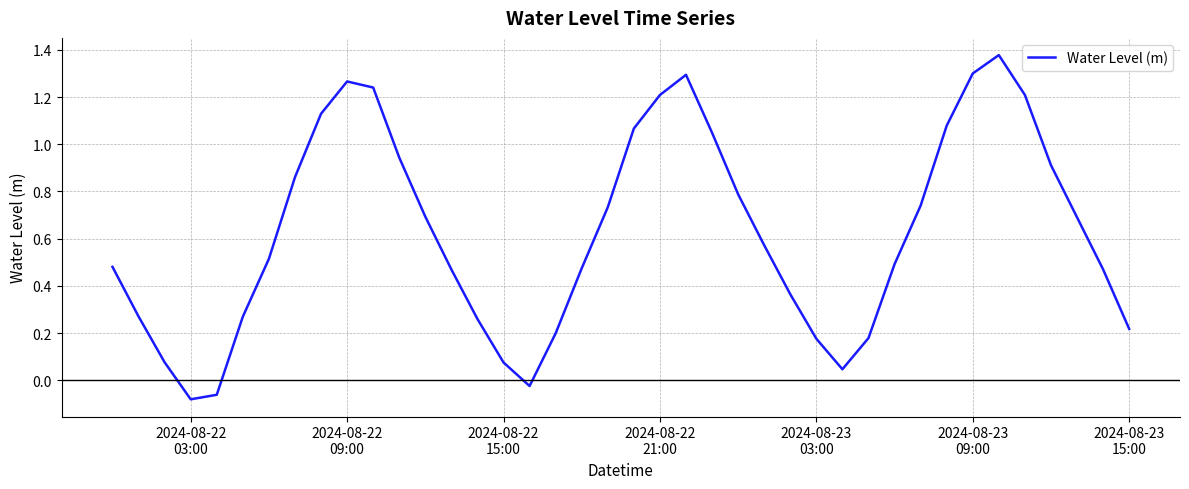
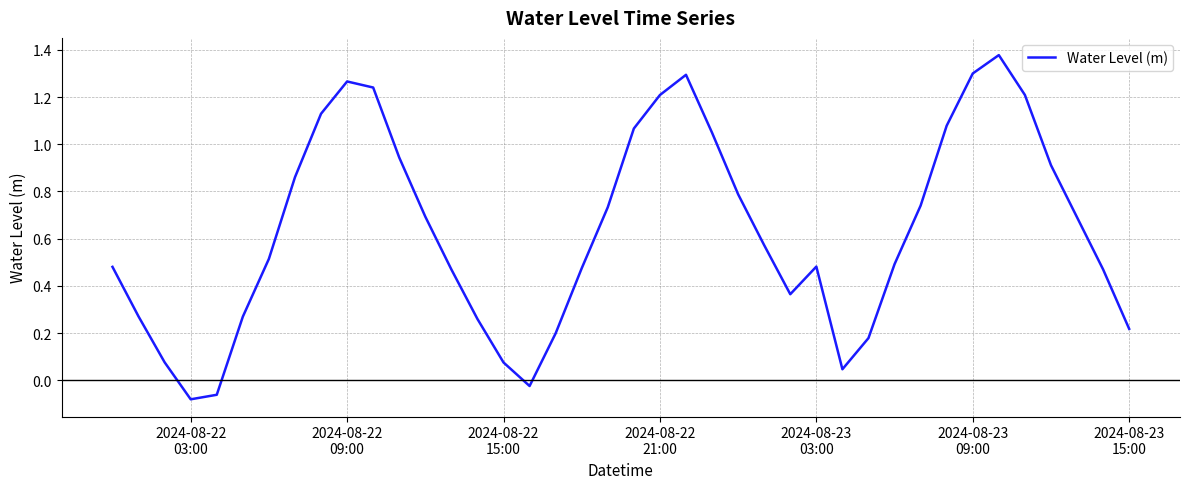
2024-08-23 03:00: 0.18 -> 0.48
